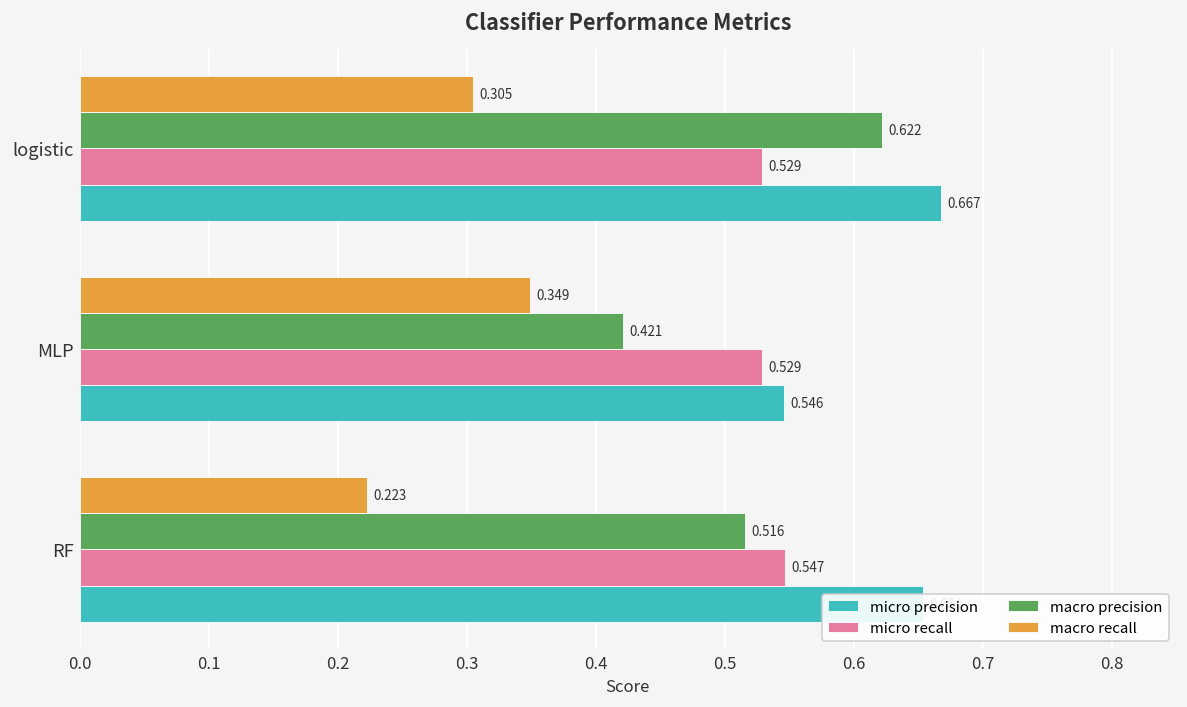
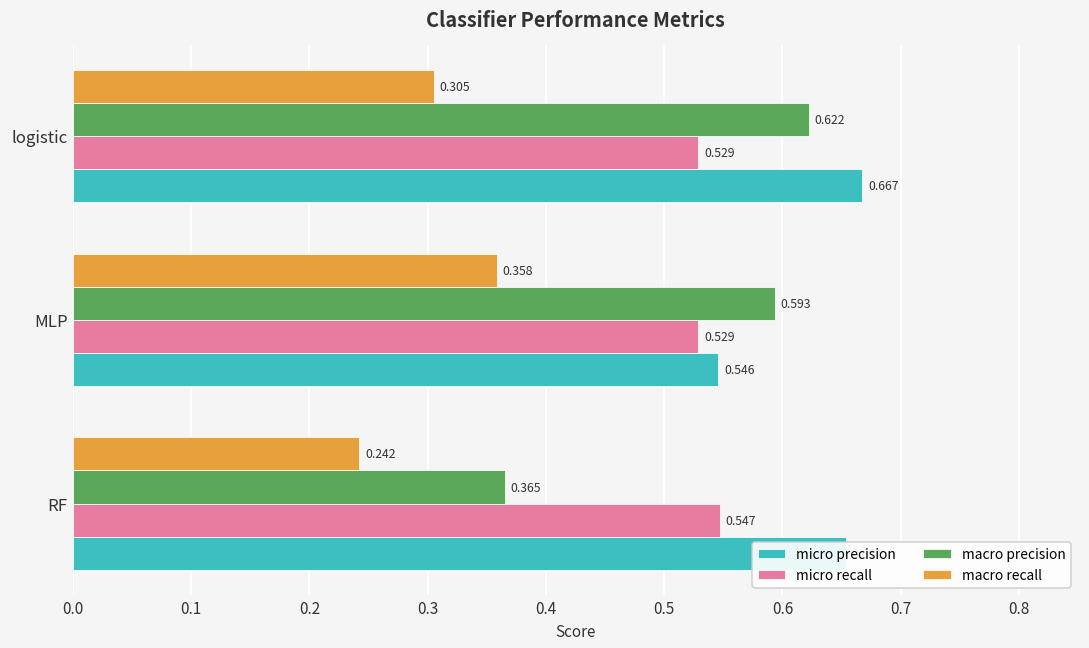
macro recall, MLP: 0.349 -> 0.358
macro precision, MLP: 0.421 -> 0.593
macro recall, RF: 0.223 -> 0.242
macro precision, RF: 0.516 -> 0.365
